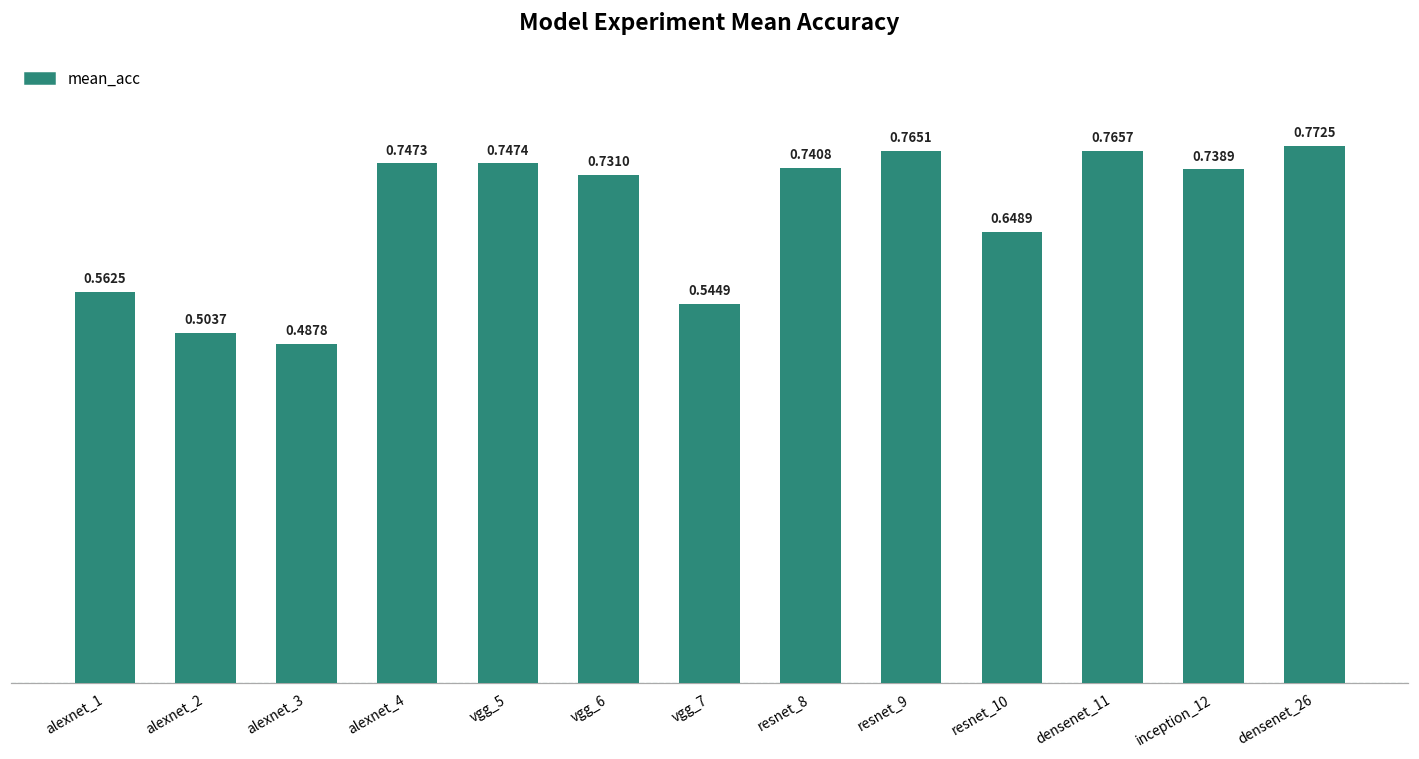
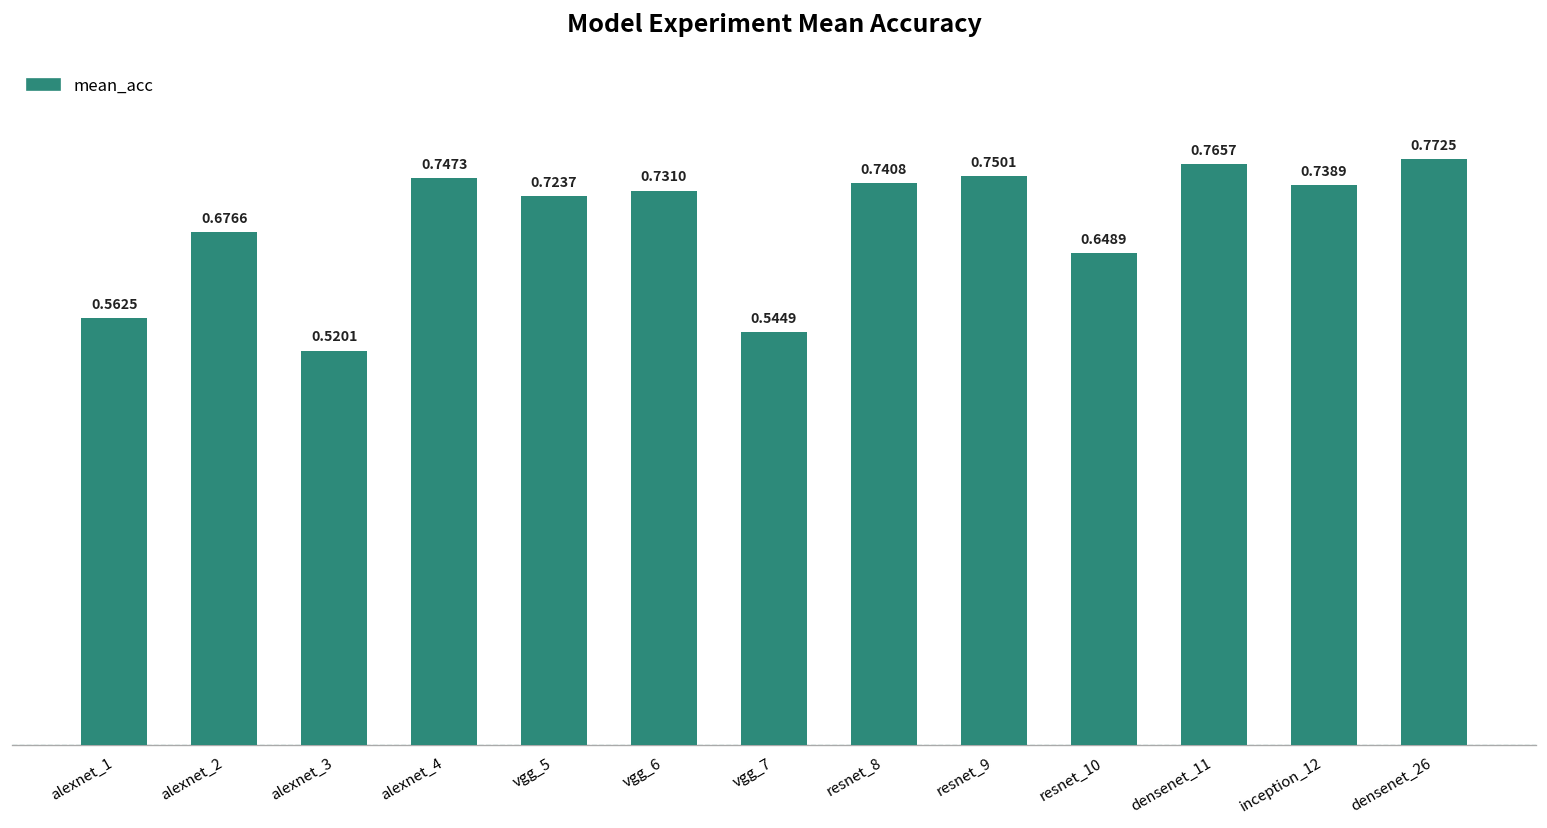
alexnet_2: 0.5037 -> 0.6766
alexnet_3: 0.4878 -> 0.5201
vgg_5: 0.7474 -> 0.7237
resnet_9: 0.7651 -> 0.7501
